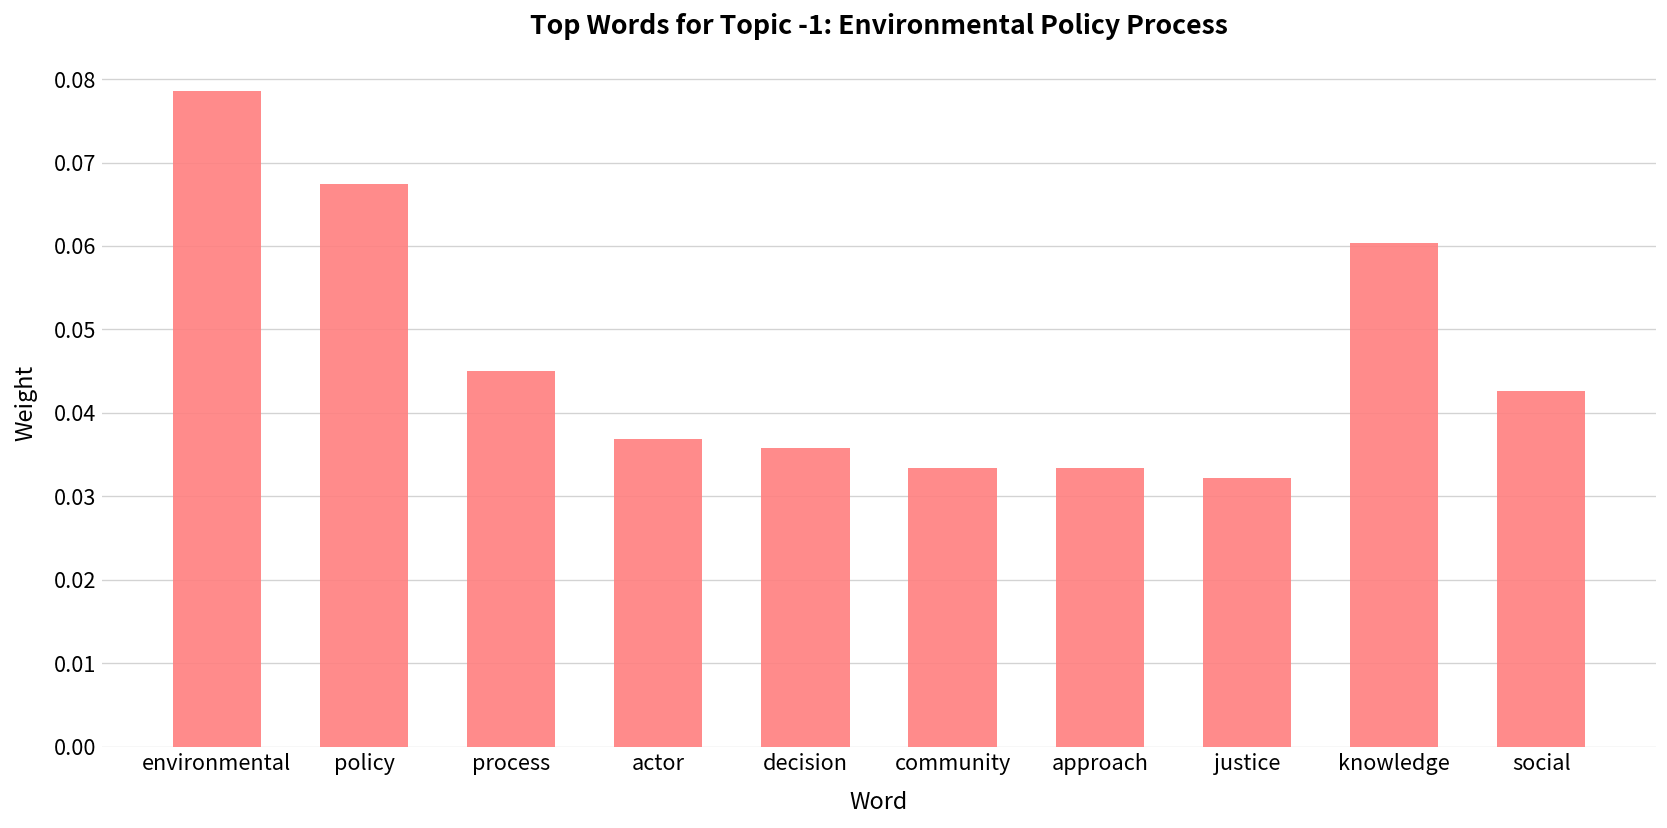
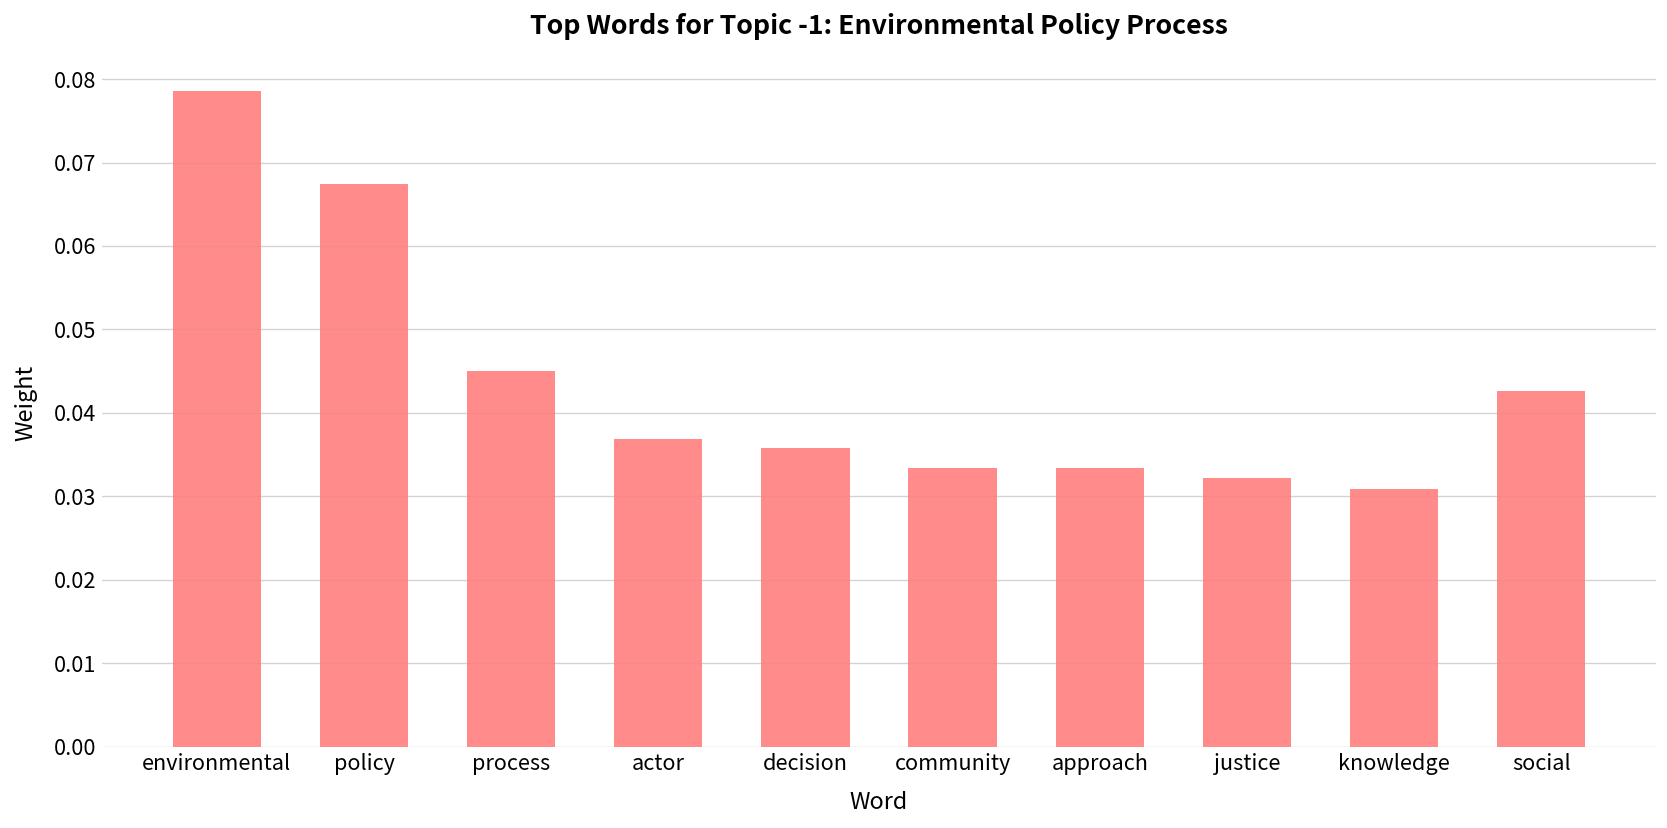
knowledge: 0.060 -> 0.031
